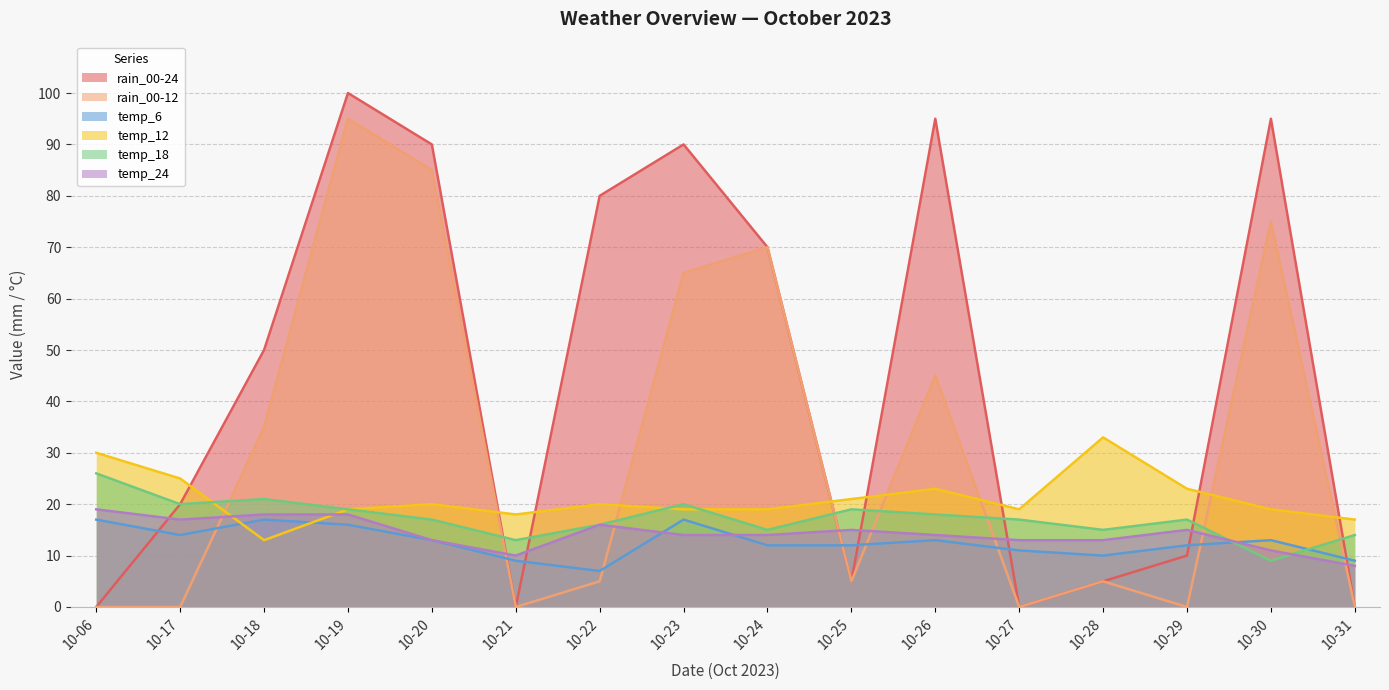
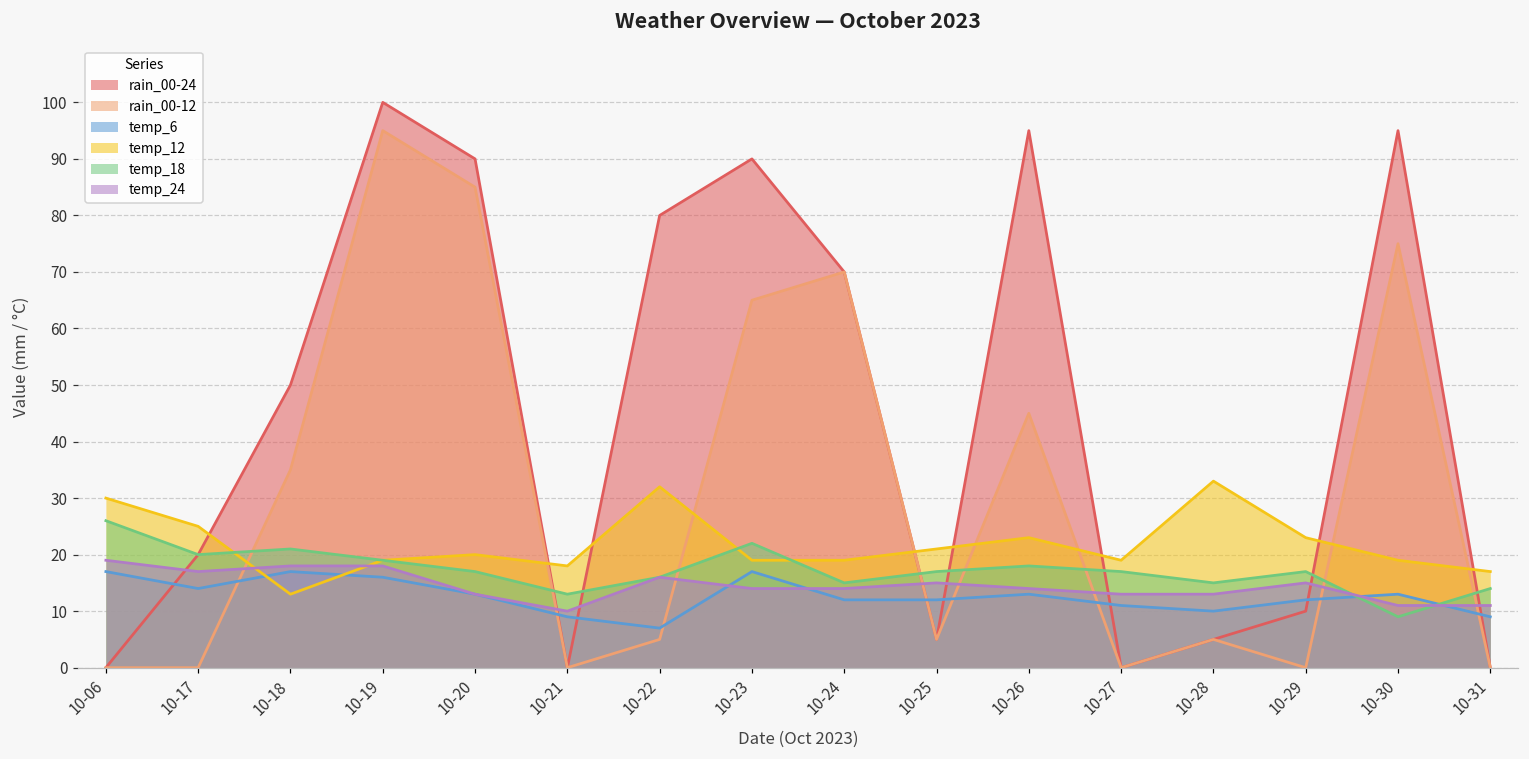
temp_12, 10-22: 20 -> 32
temp_18, 10-23: 20 -> 22
temp_18, 10-25: 19 -> 17
temp_24, 10-31: 8 -> 11
